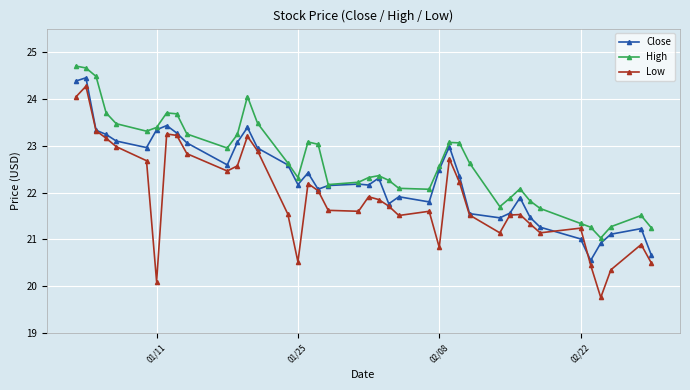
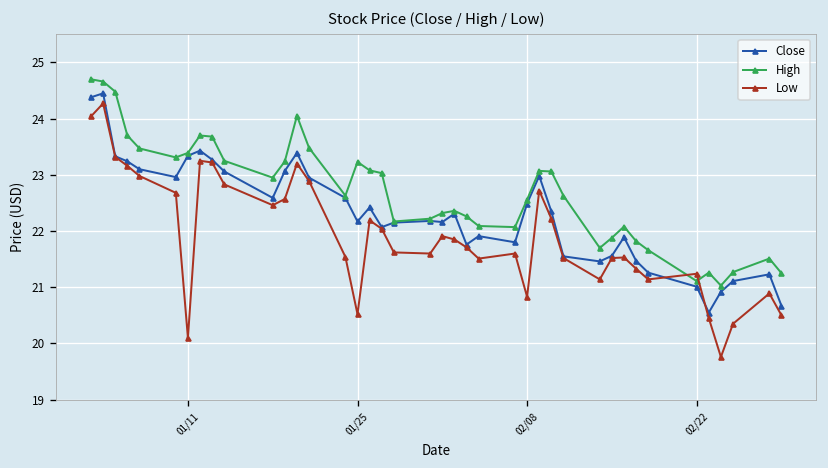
High, 01/25: 22.3 -> 23.2
High, 02/22: 21.3 -> 21.1
